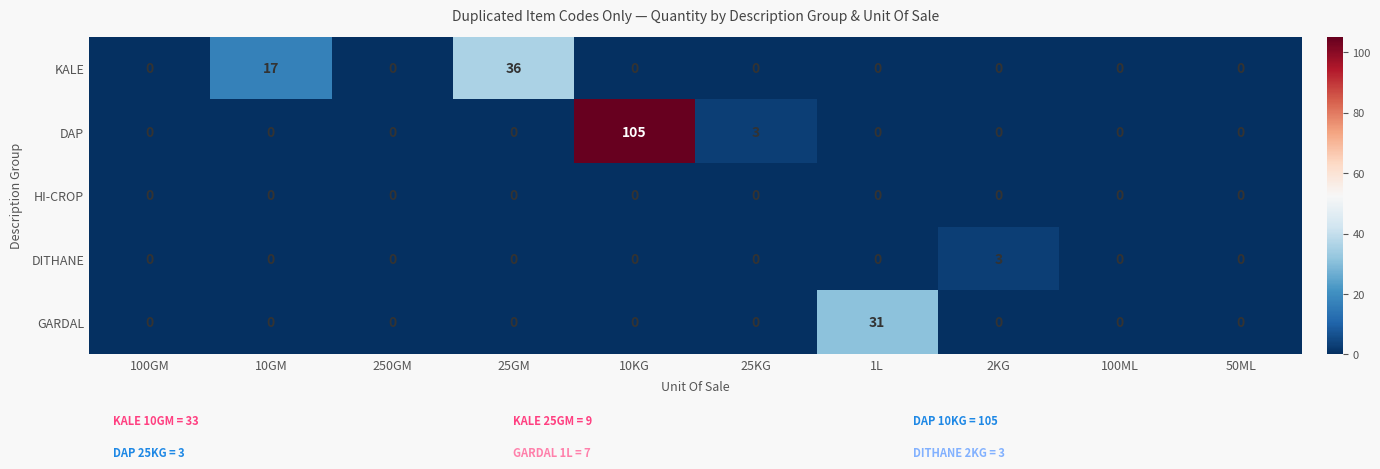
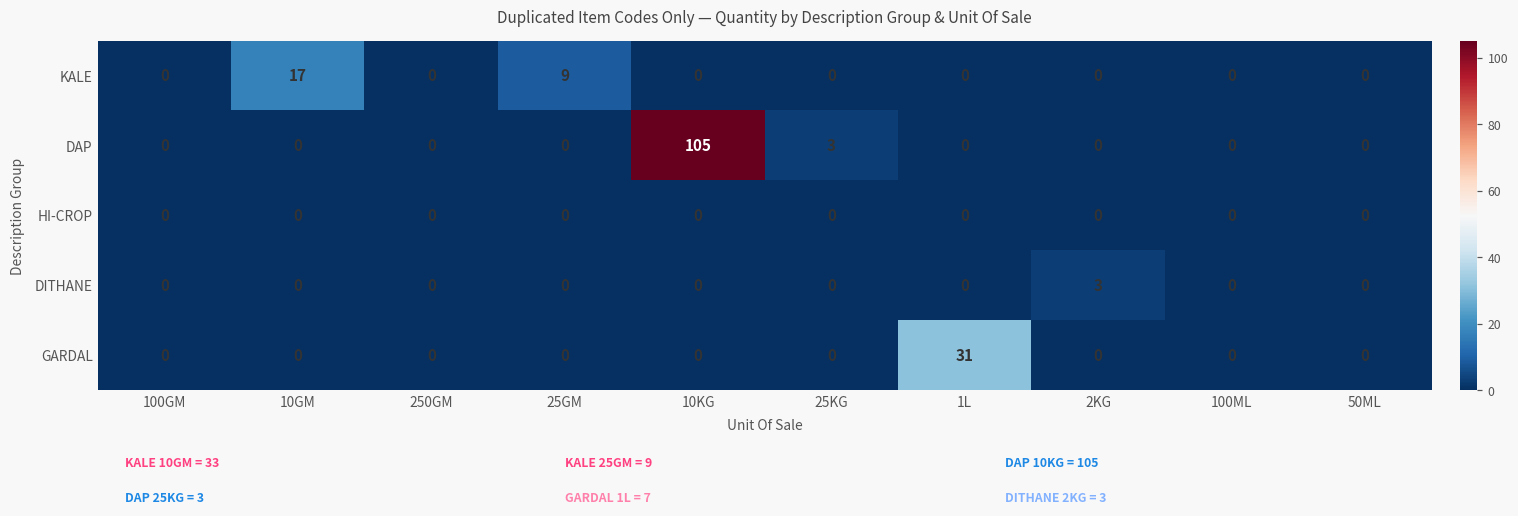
KALE, 25GM: 36 -> 9
